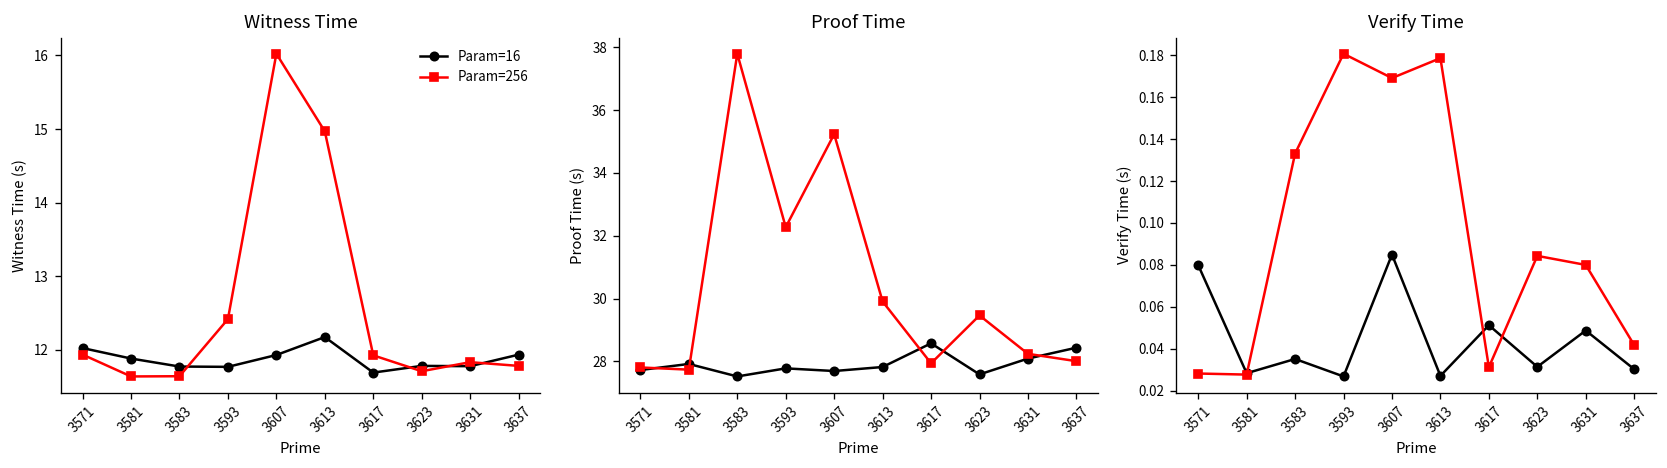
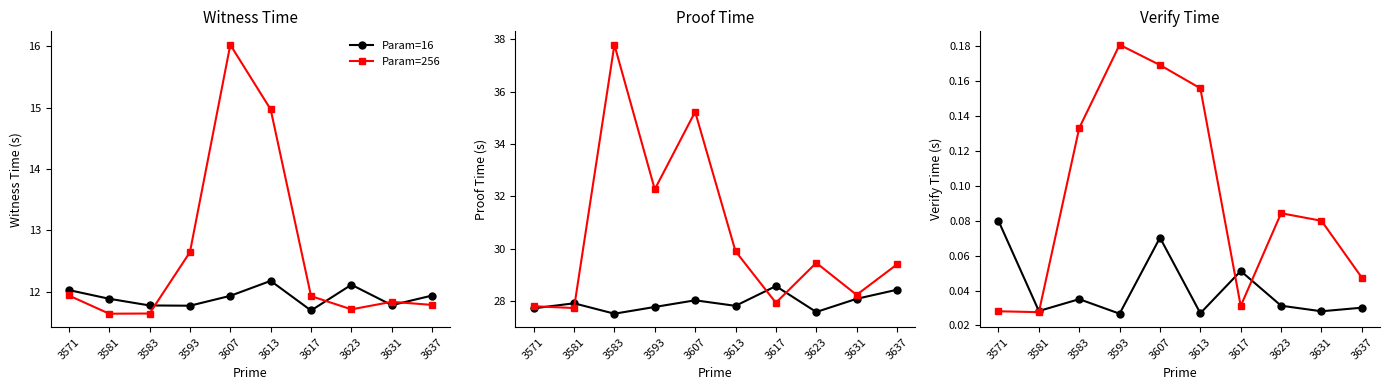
Witness Time, Param=256, 3593: 12.4 -> 12.6
Witness Time, Param=16, 3623: 11.8 -> 12.1
Proof Time, Param=16, 3607: 27.7 -> 28.0
Proof Time, Param=256, 3637: 28.0 -> 29.4
Verify Time, Param=16, 3607: 0.085 -> 0.070
Verify Time, Param=256, 3613: 0.179 -> 0.156
Verify Time, Param=16, 3631: 0.049 -> 0.028
Verify Time, Param=256, 3637: 0.042 -> 0.047
